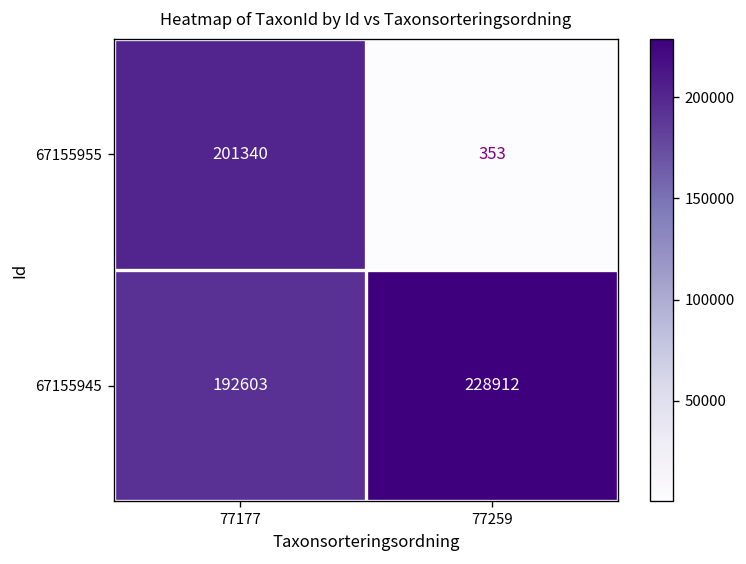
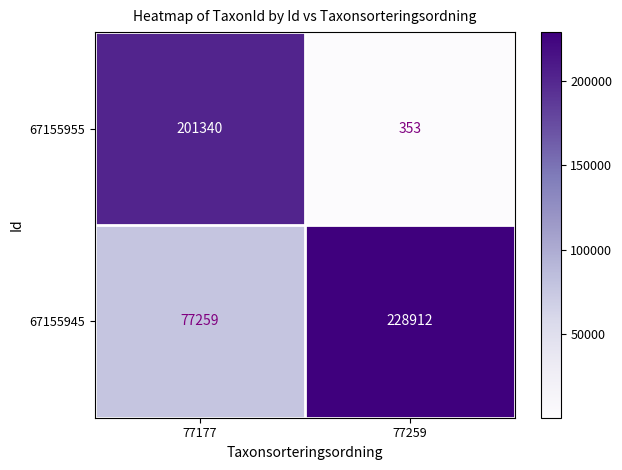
67155945, 77177: 192603 -> 77259
